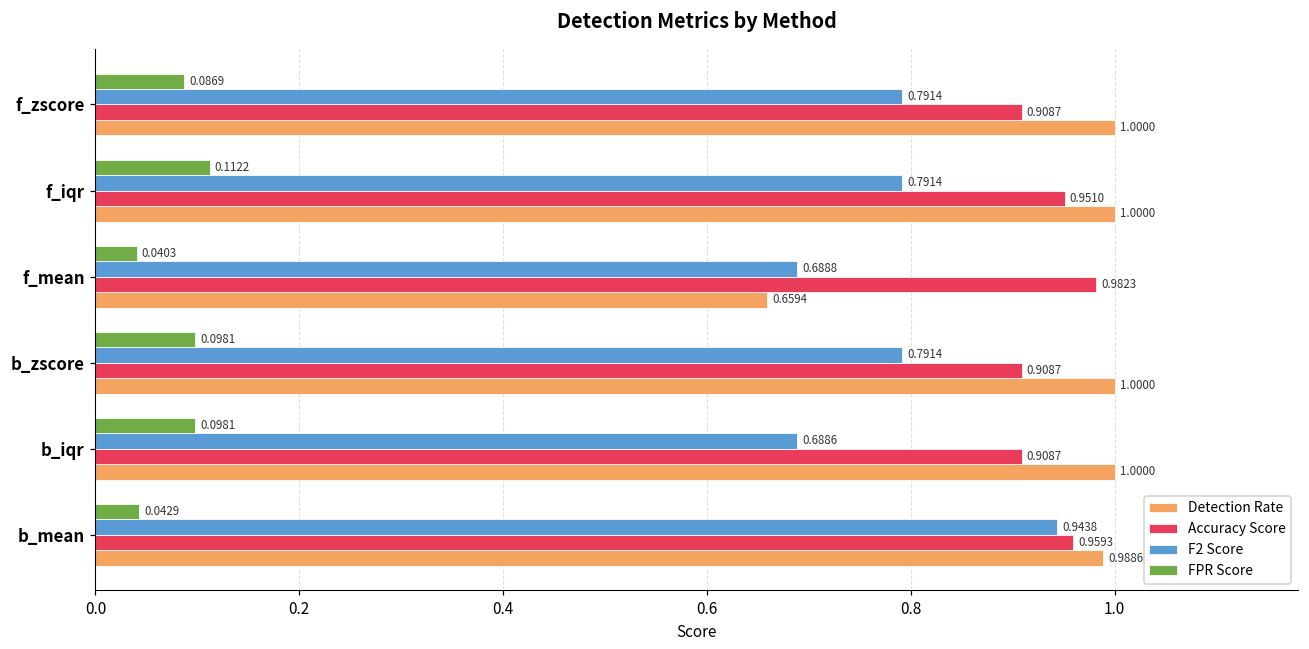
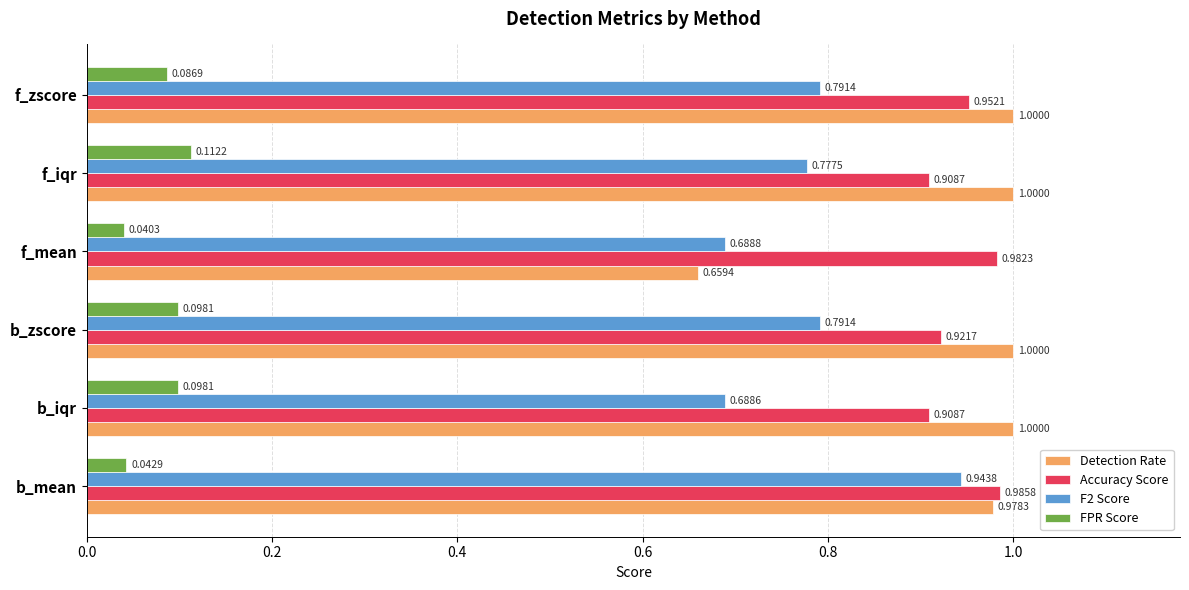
Accuracy Score, f_zscore: 0.9087 -> 0.9521
F2 Score, f_iqr: 0.7914 -> 0.7775
Accuracy Score, f_iqr: 0.9510 -> 0.9087
Accuracy Score, b_zscore: 0.9087 -> 0.9217
Accuracy Score, b_mean: 0.9593 -> 0.9858
Detection Rate, b_mean: 0.9886 -> 0.9783
